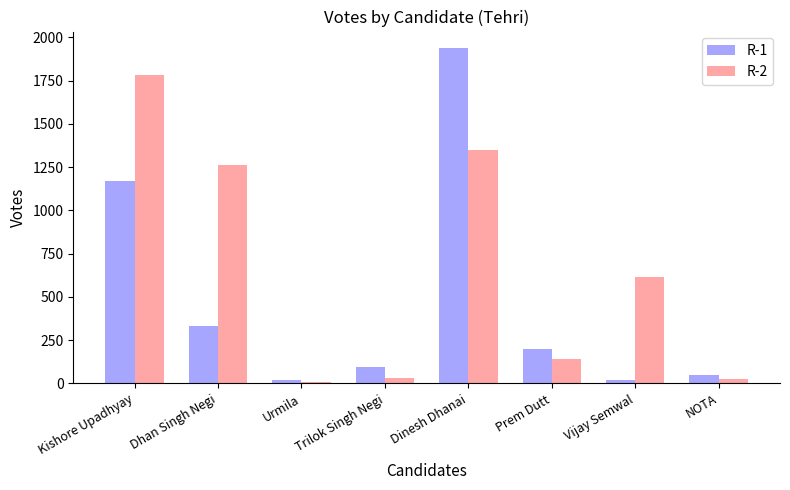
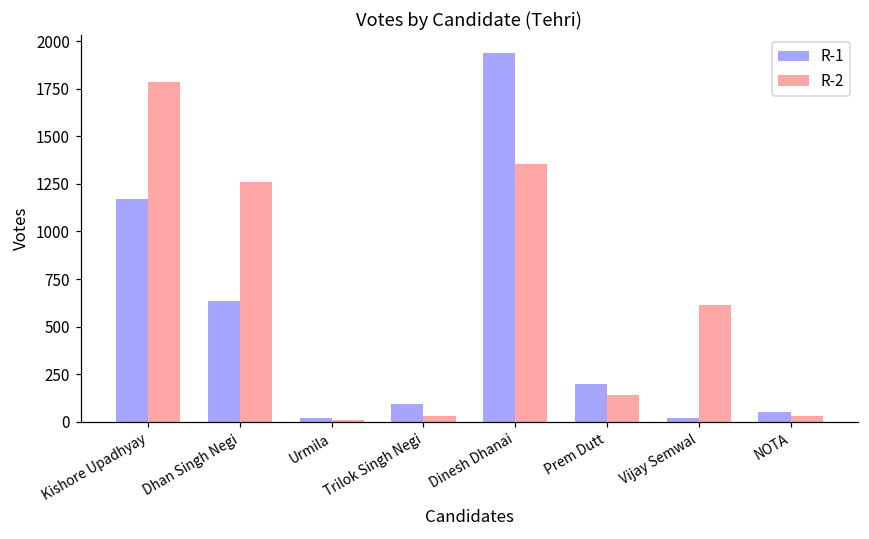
R-1, Dhan Singh Negi: 330 -> 640
